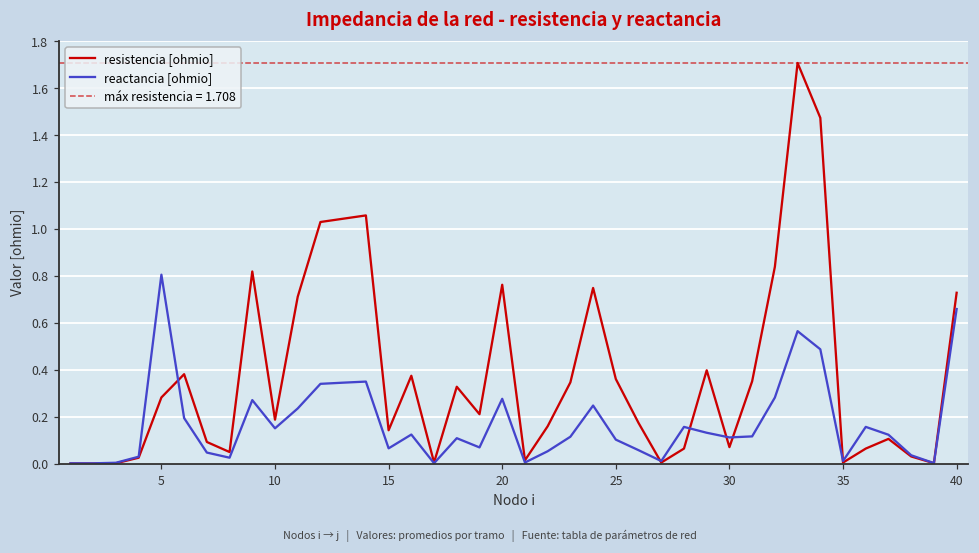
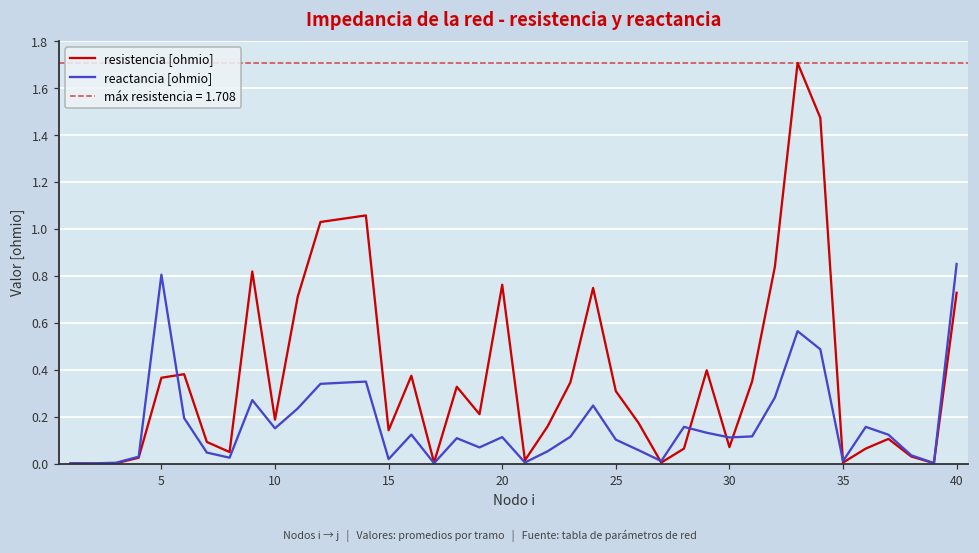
resistencia [ohmio], 5: 0.28 -> 0.37
reactancia [ohmio], 15: 0.07 -> 0.02
reactancia [ohmio], 20: 0.28 -> 0.11
resistencia [ohmio], 25: 0.36 -> 0.31
reactancia [ohmio], 40: 0.66 -> 0.85
